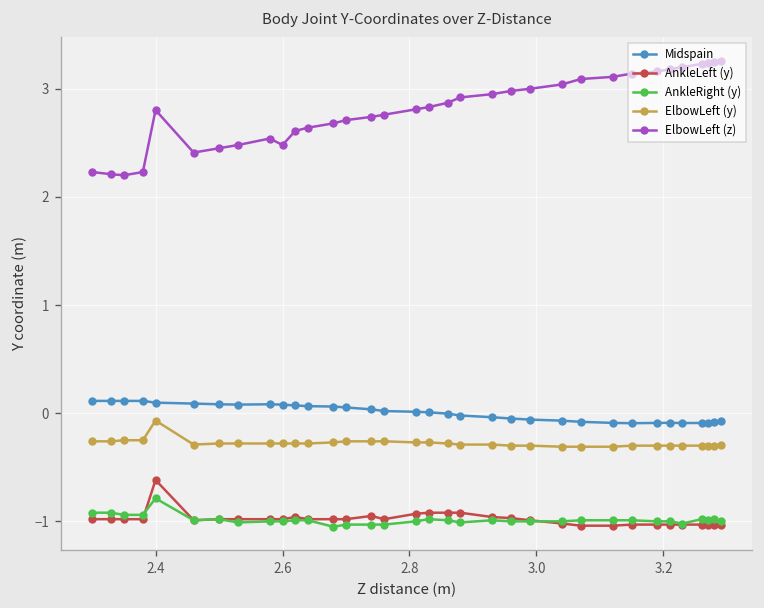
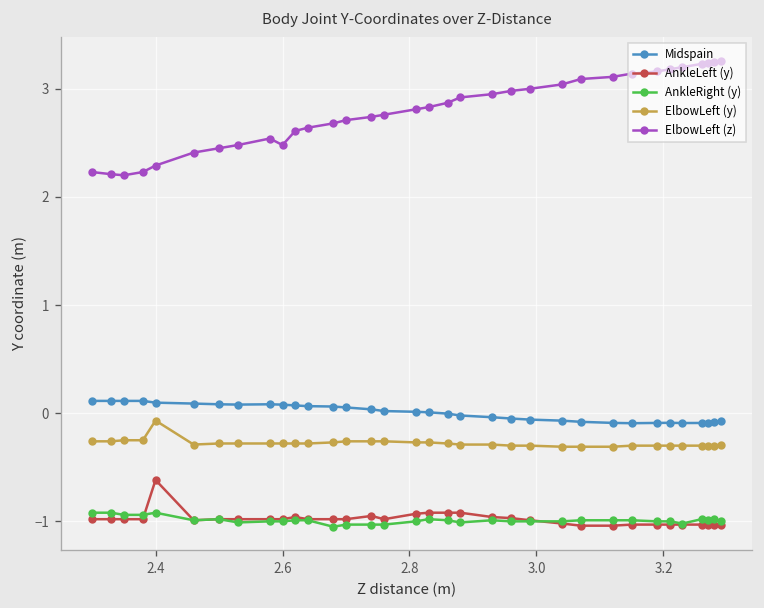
AnkleRight (y), 2.4: -0.8 -> -0.9
ElbowLeft (z), 2.4: 2.8 -> 2.3
